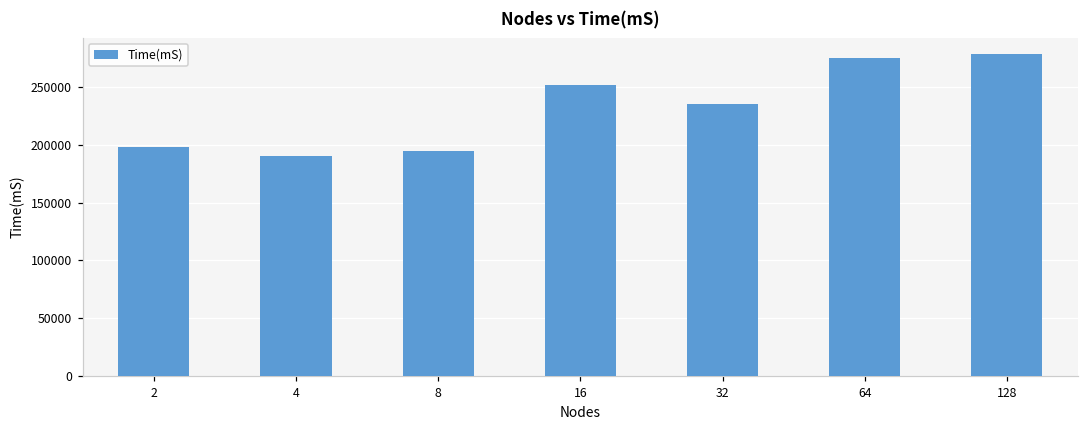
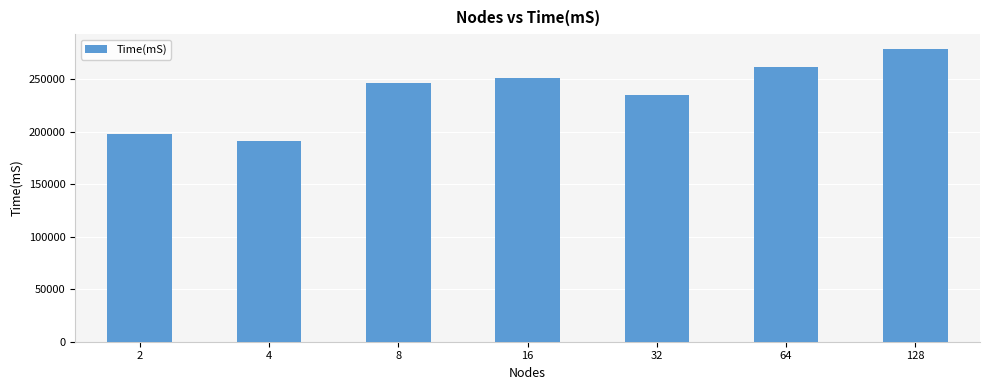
8: 195000 -> 246000
64: 275000 -> 262000
